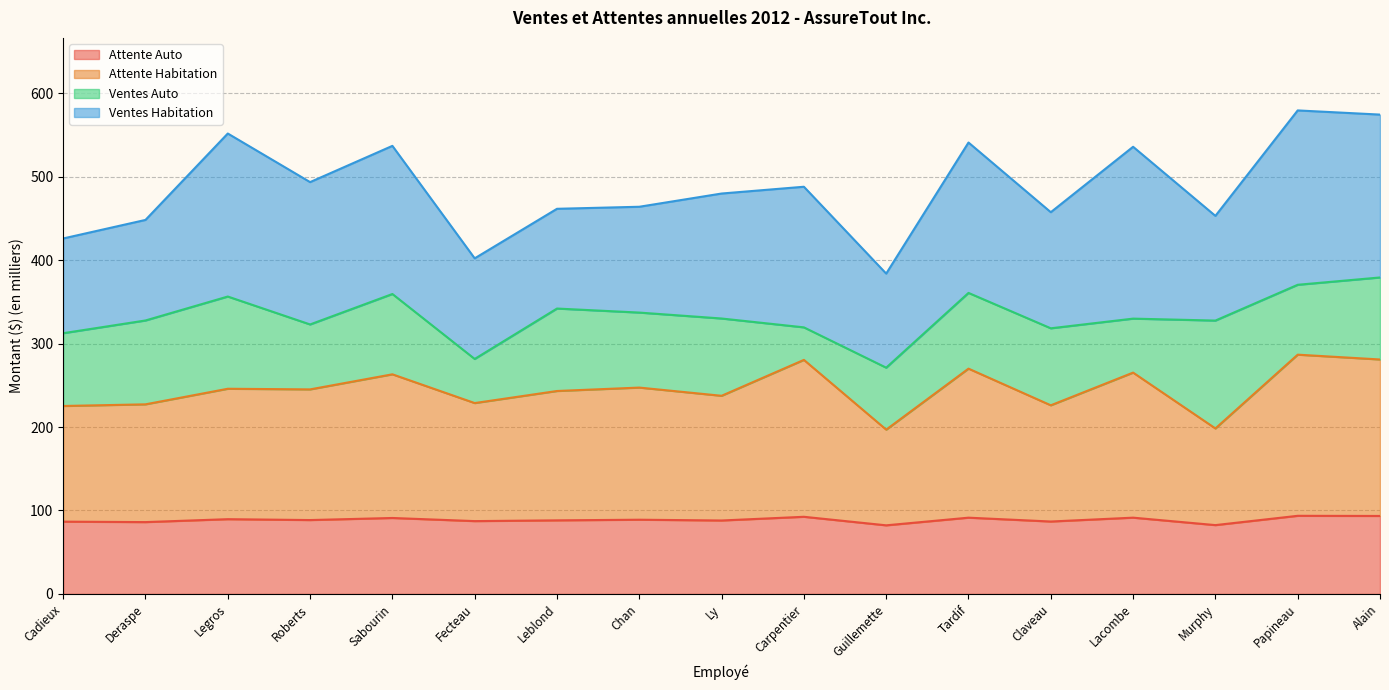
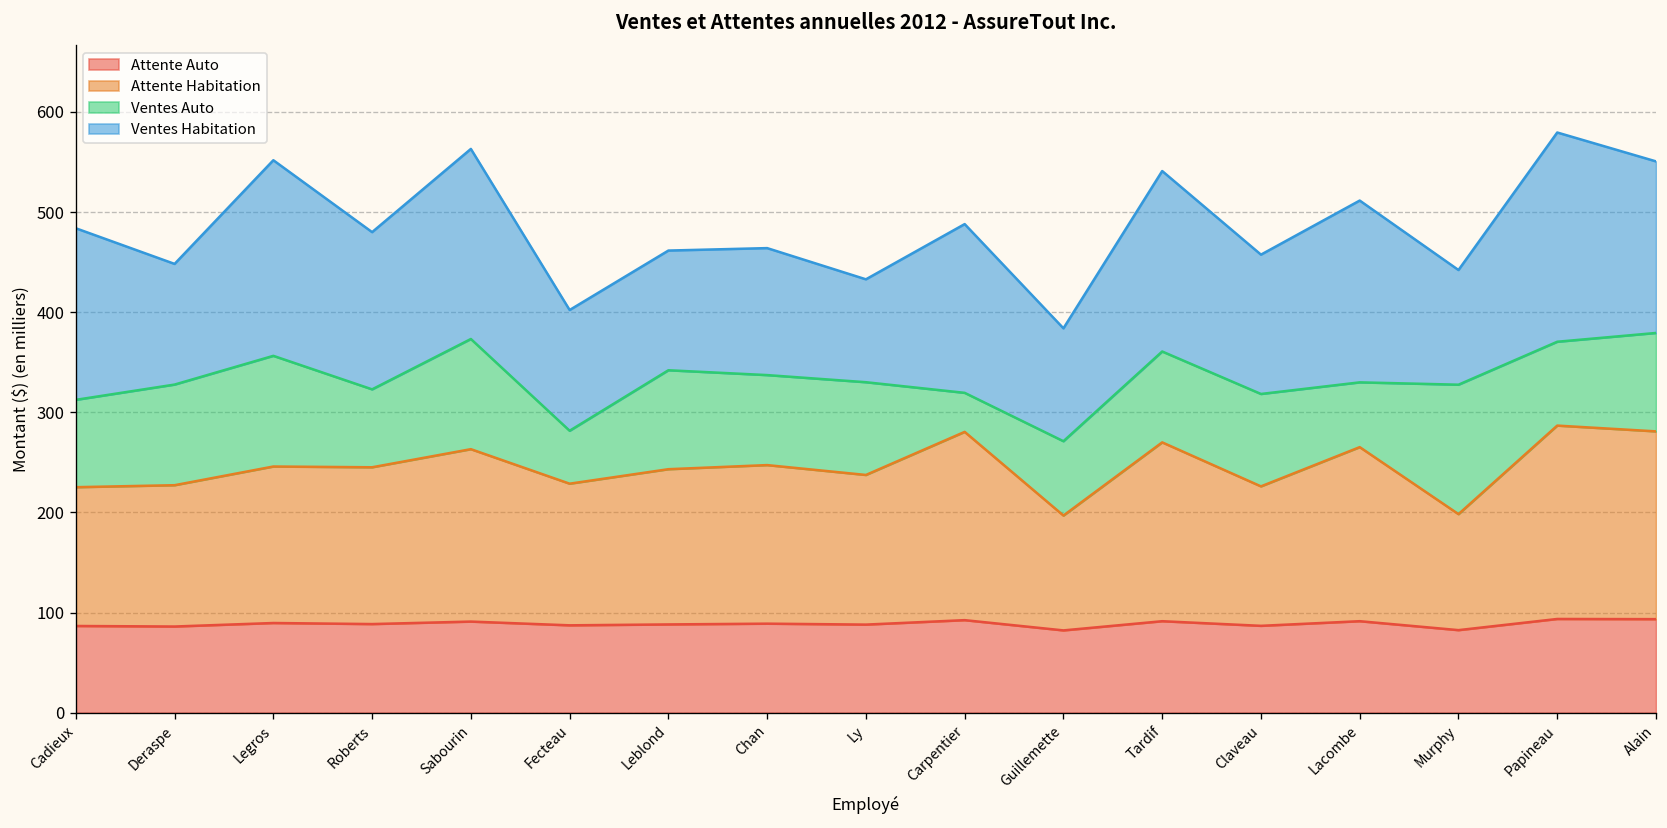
Ventes Habitation, Cadieux: 110 -> 170
Ventes Habitation, Roberts: 170 -> 160
Ventes Auto, Sabourin: 100 -> 110
Ventes Habitation, Sabourin: 180 -> 190
Ventes Habitation, Ly: 150 -> 100
Ventes Habitation, Lacombe: 210 -> 180
Ventes Habitation, Murphy: 130 -> 110
Ventes Habitation, Alain: 200 -> 170
